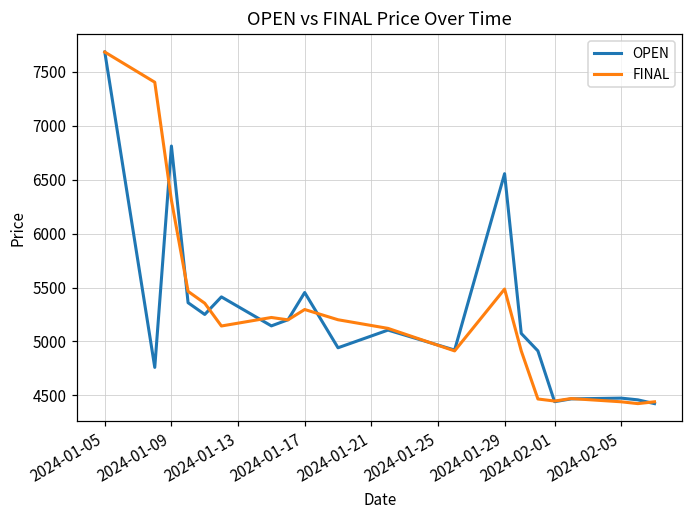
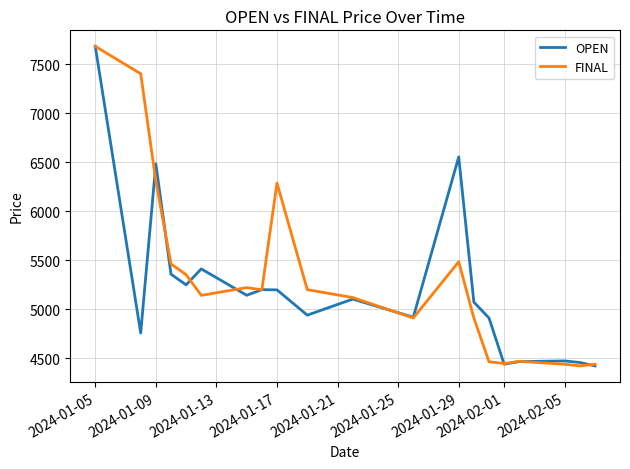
OPEN, 2024-01-09: 6800 -> 6500
OPEN, 2024-01-17: 5500 -> 5200
FINAL, 2024-01-17: 5300 -> 6300
